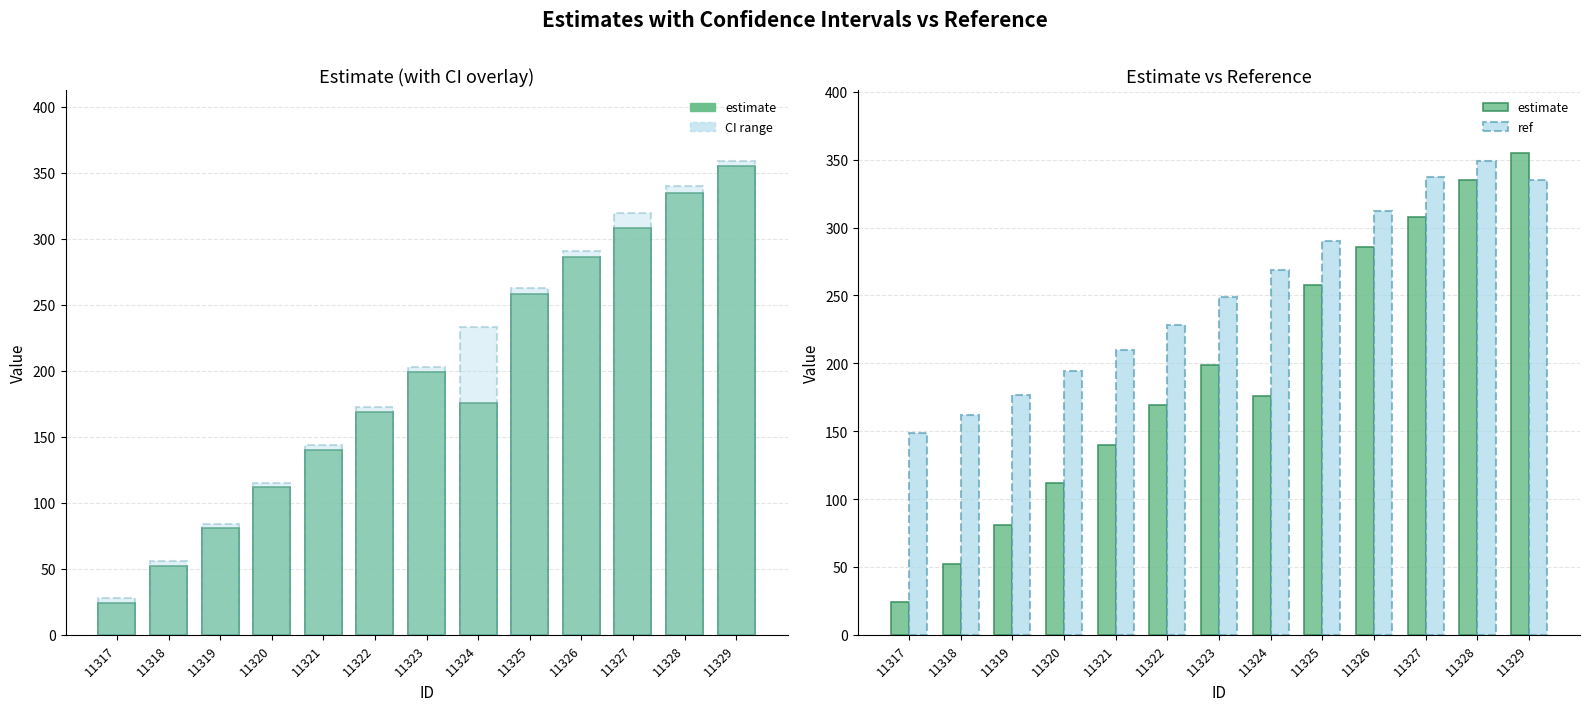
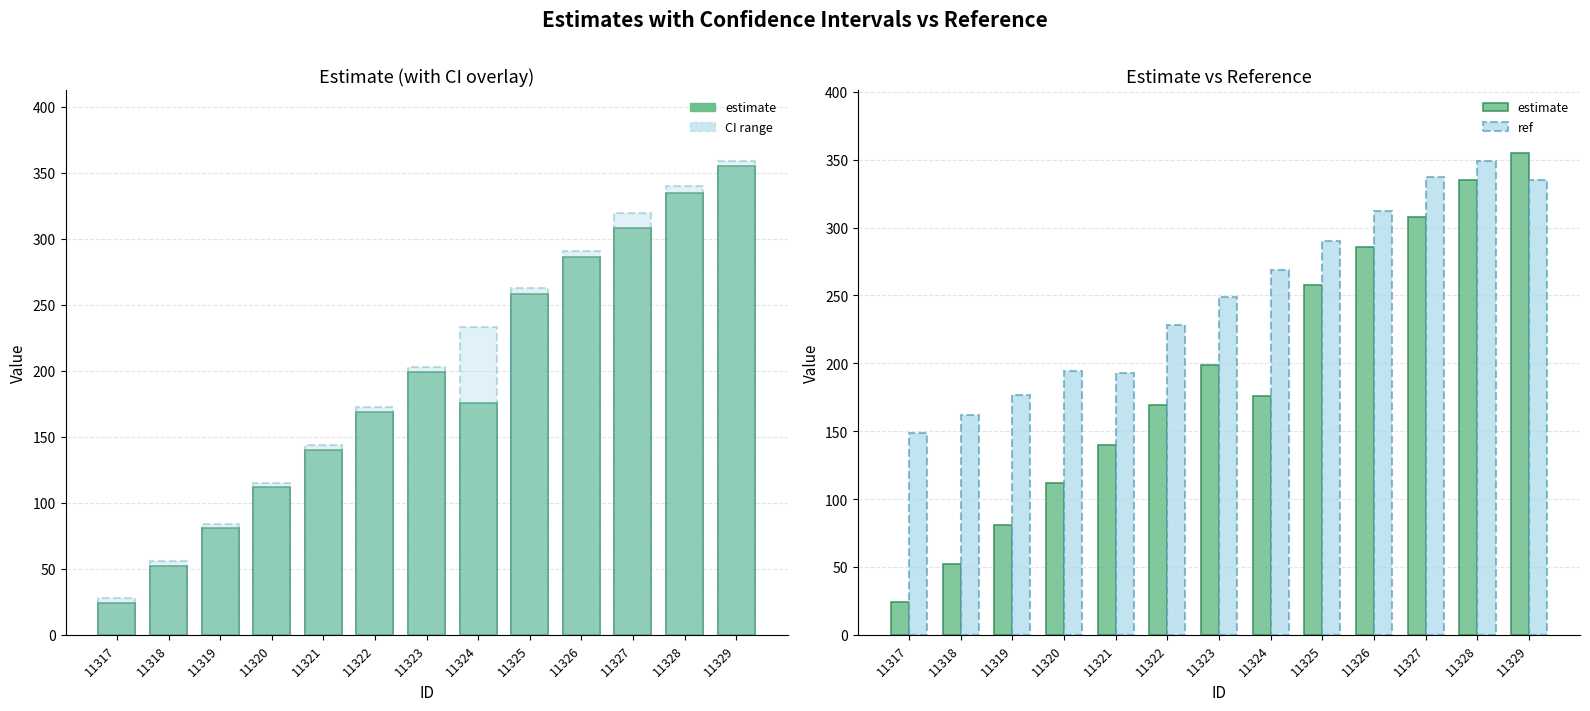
Estimate vs Reference, ref, 11321: 210 -> 193
